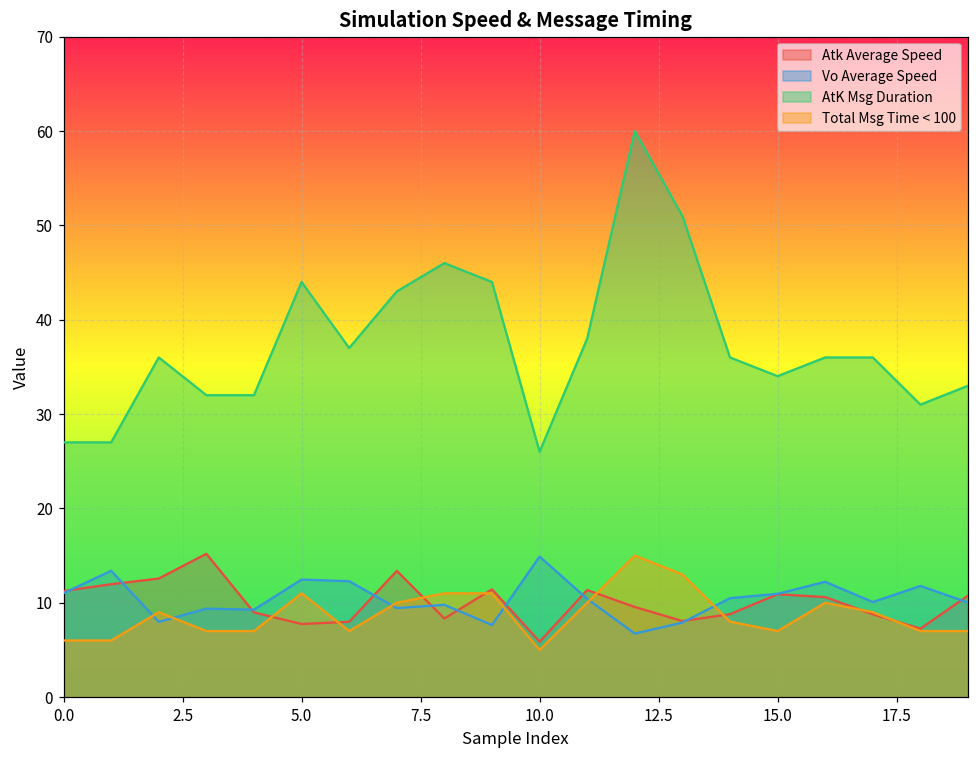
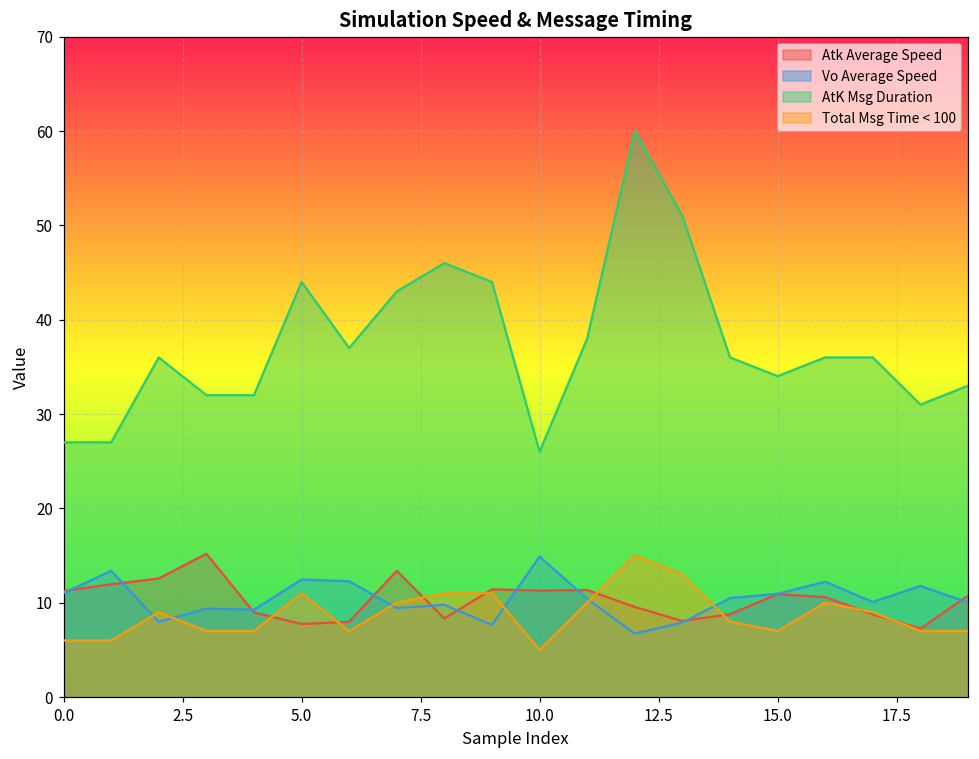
Atk Average Speed, 10.0: 6 -> 11
